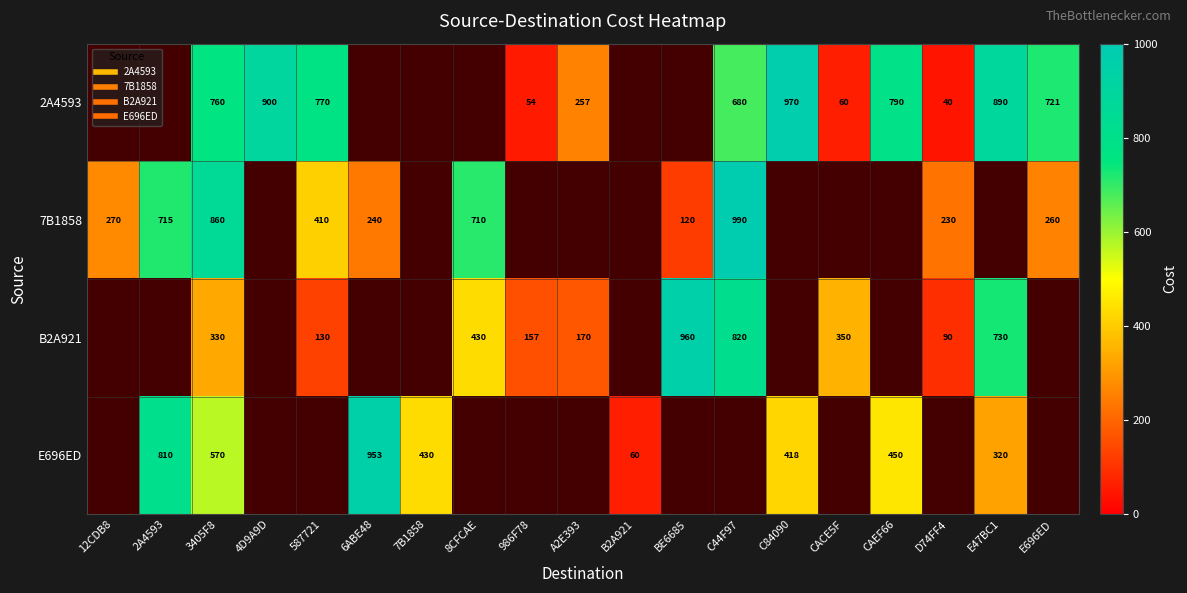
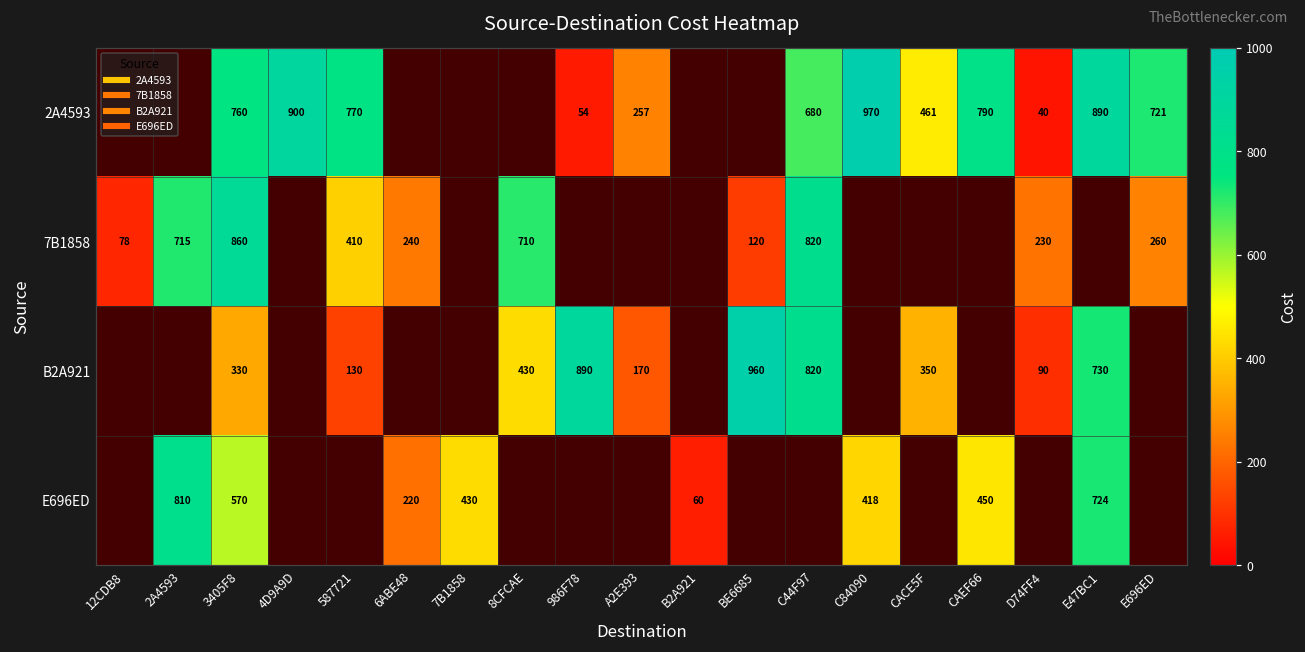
2A4593, CACE5F: 60 -> 461
7B1858, 12CDB8: 270 -> 78
7B1858, C44F97: 990 -> 820
B2A921, 986F78: 157 -> 890
E696ED, 6ABE48: 953 -> 220
E696ED, E47BC1: 320 -> 724
